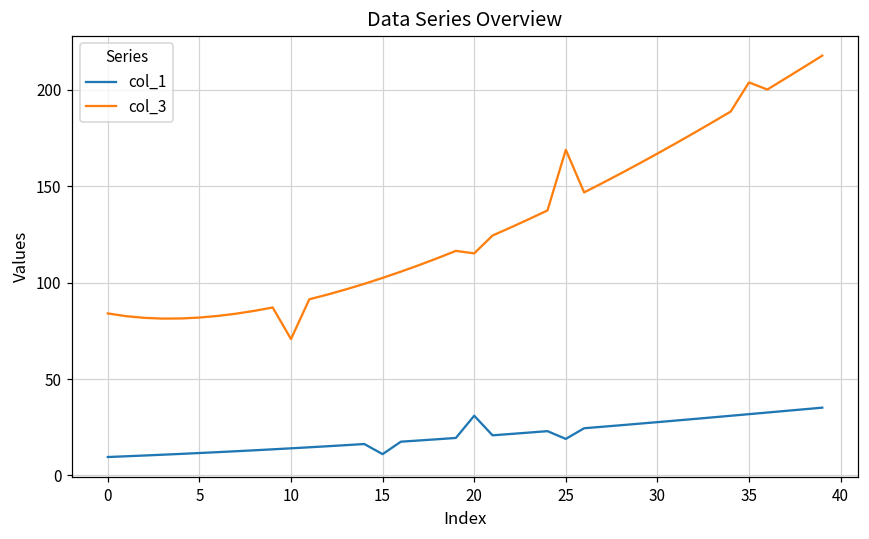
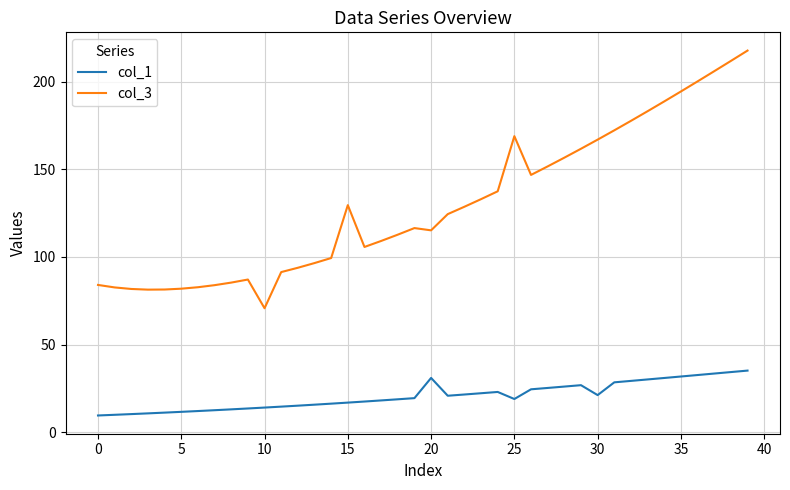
col_1, 15: 11 -> 17
col_3, 15: 102 -> 130
col_1, 30: 28 -> 21
col_3, 35: 204 -> 194
